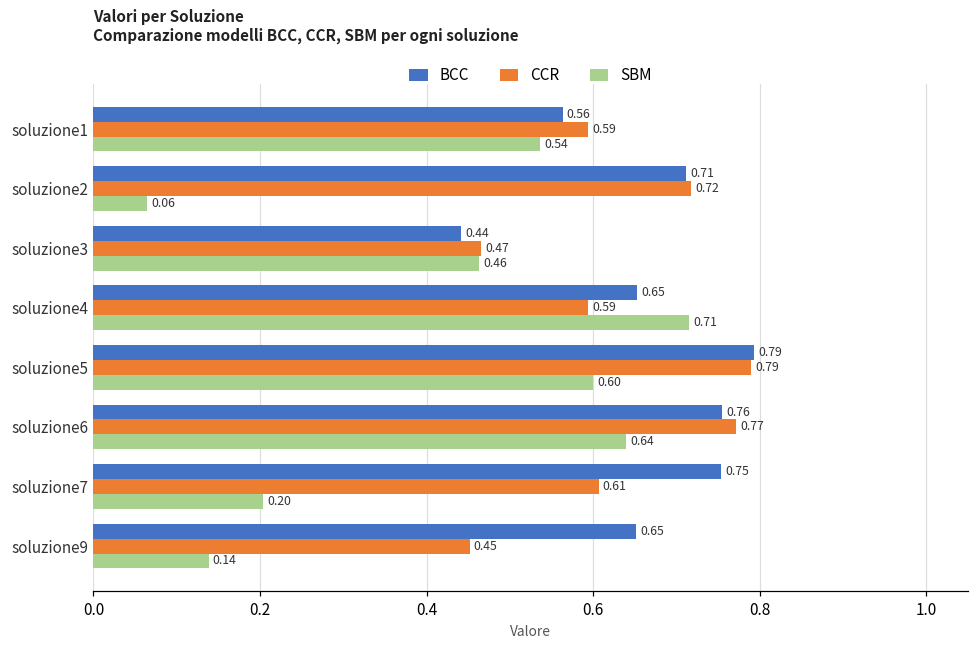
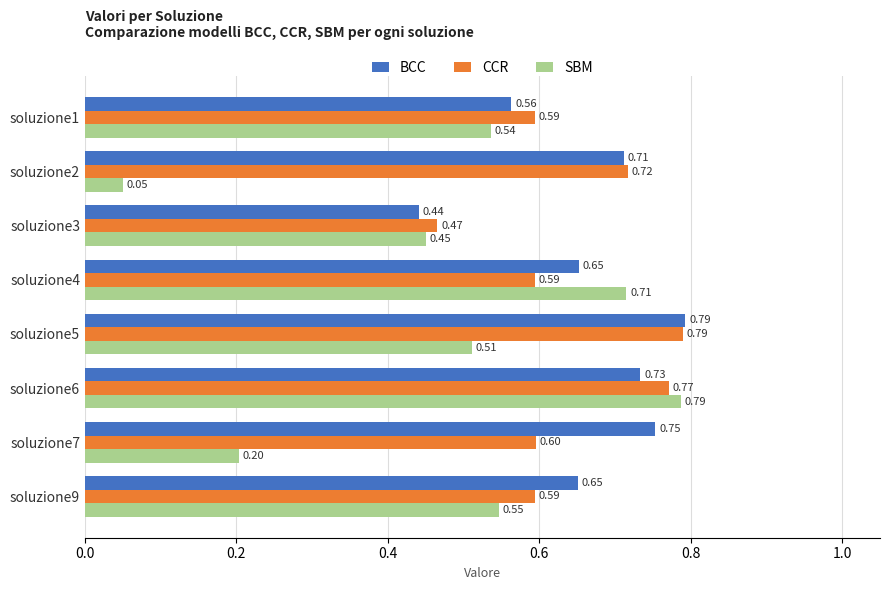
SBM, soluzione2: 0.06 -> 0.05
SBM, soluzione3: 0.46 -> 0.45
SBM, soluzione5: 0.60 -> 0.51
BCC, soluzione6: 0.76 -> 0.73
SBM, soluzione6: 0.64 -> 0.79
CCR, soluzione7: 0.61 -> 0.60
CCR, soluzione9: 0.45 -> 0.59
SBM, soluzione9: 0.14 -> 0.55
